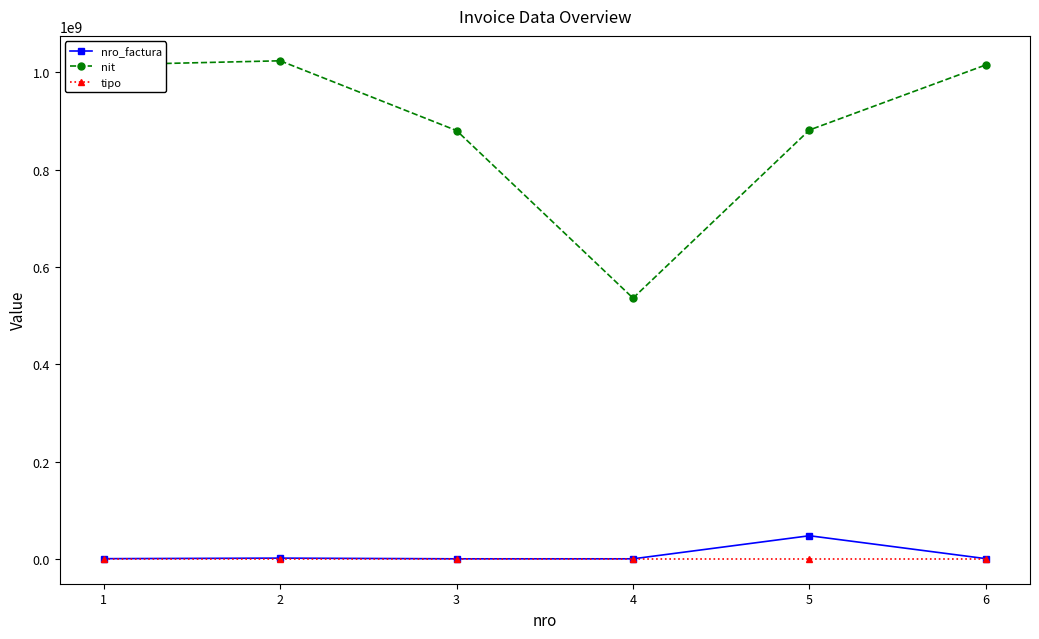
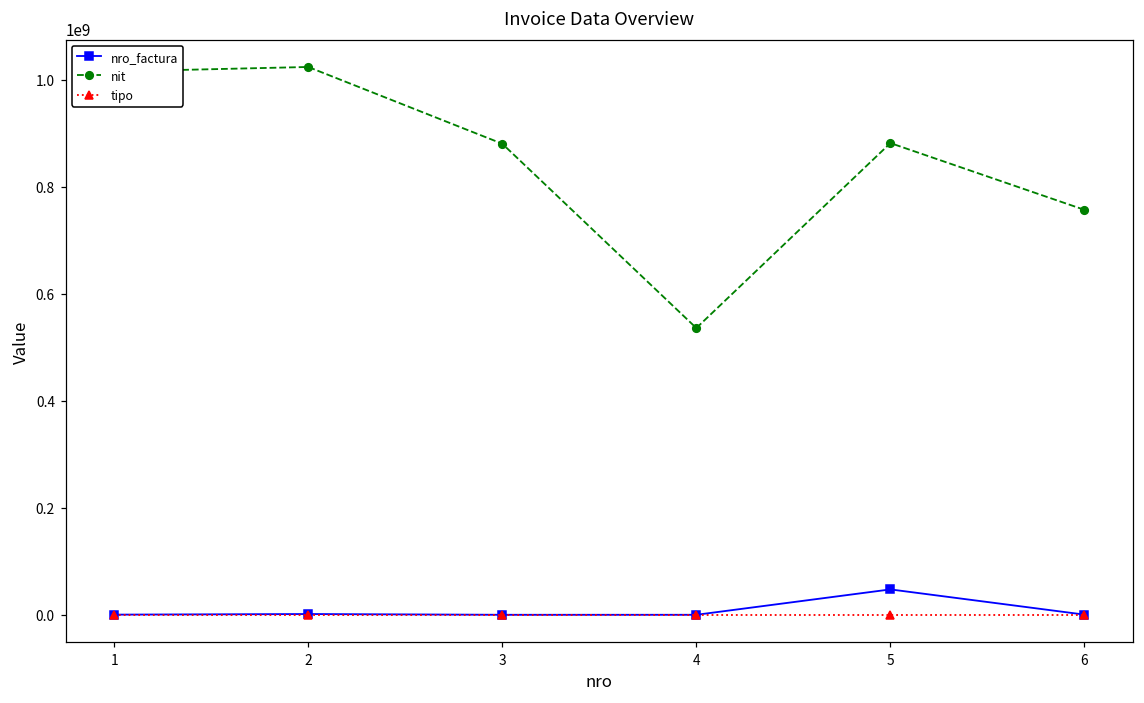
nit, 6: 1020000000 -> 760000000
